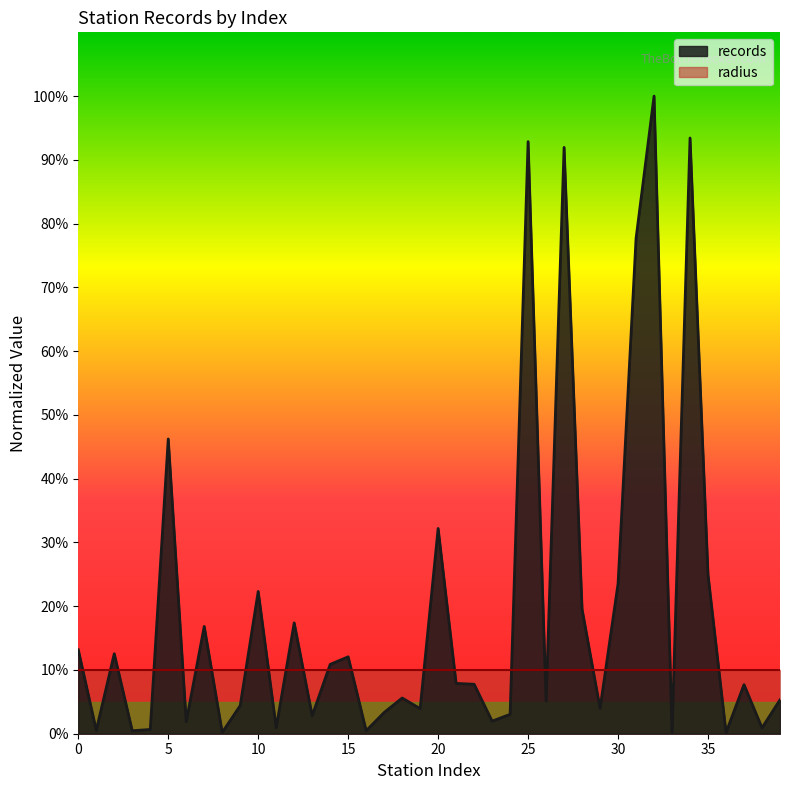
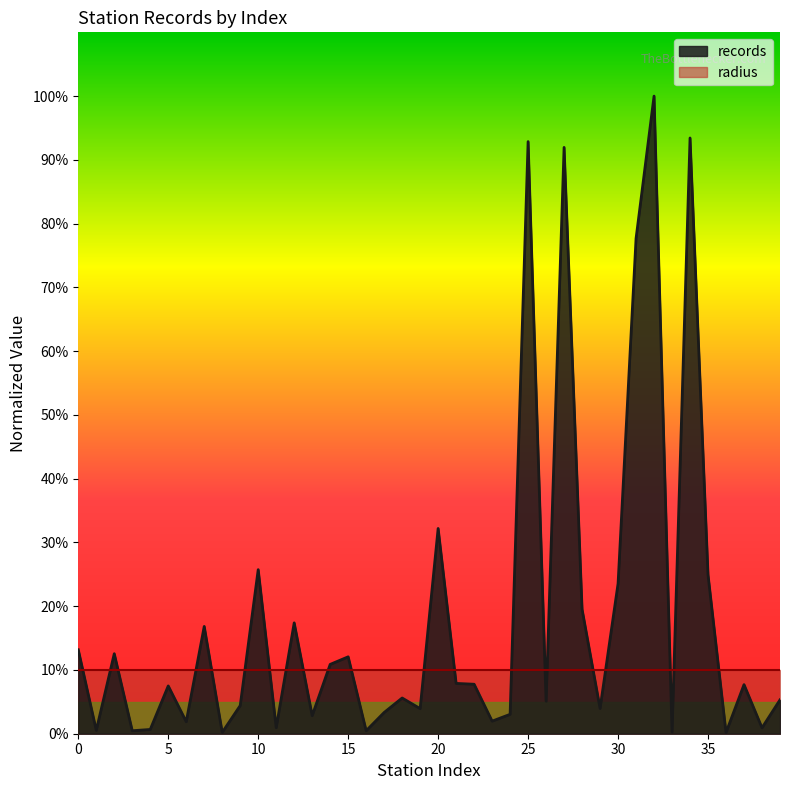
records, 5: 46% -> 7%
records, 10: 22% -> 26%
